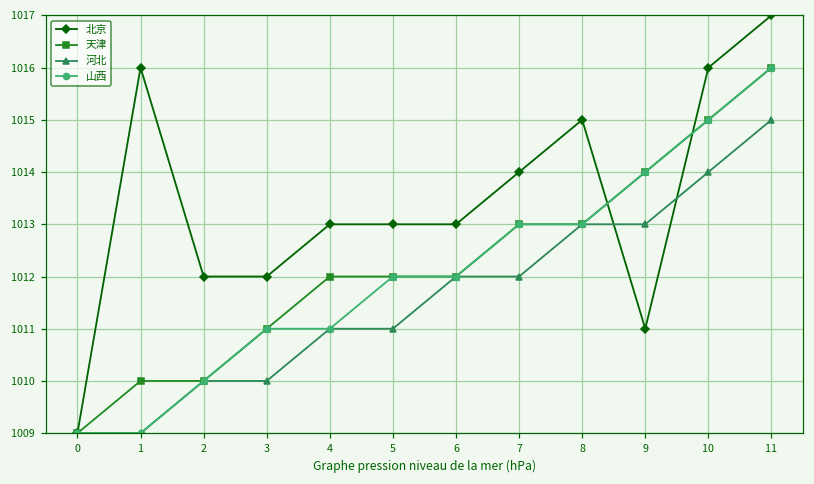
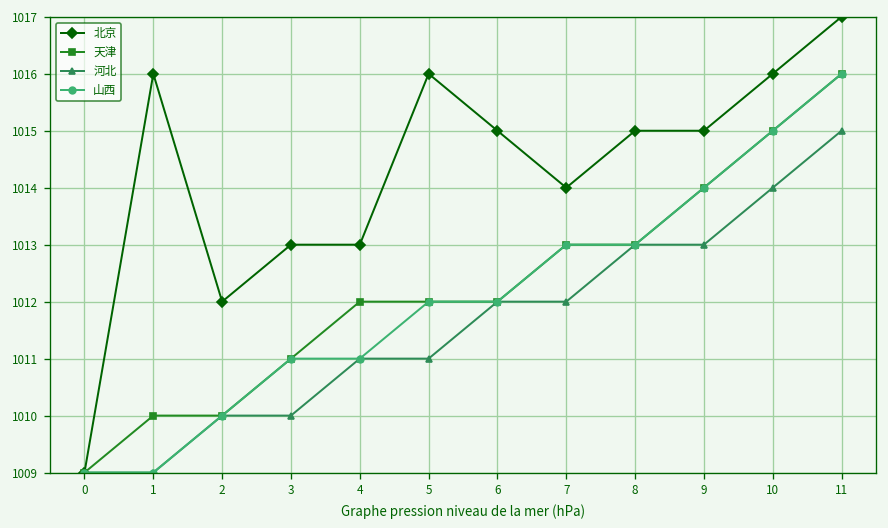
北京, 3: 1012 -> 1013
北京, 5: 1013 -> 1016
北京, 6: 1013 -> 1015
北京, 9: 1011 -> 1015
